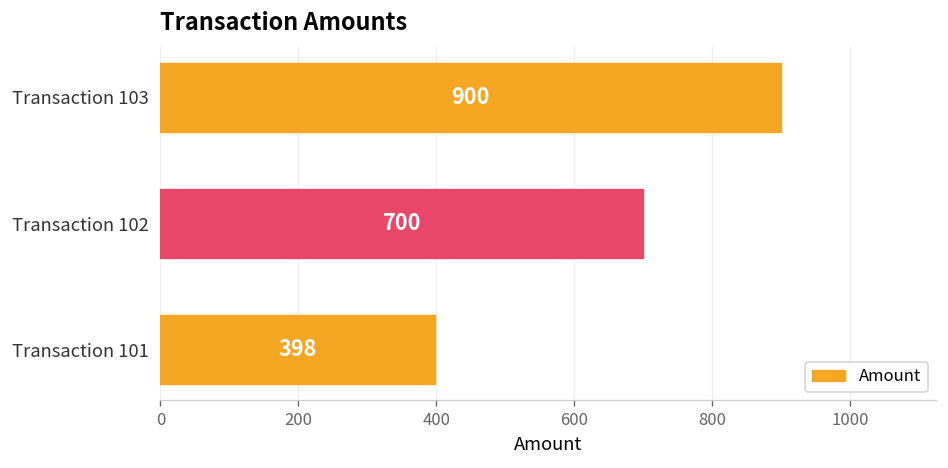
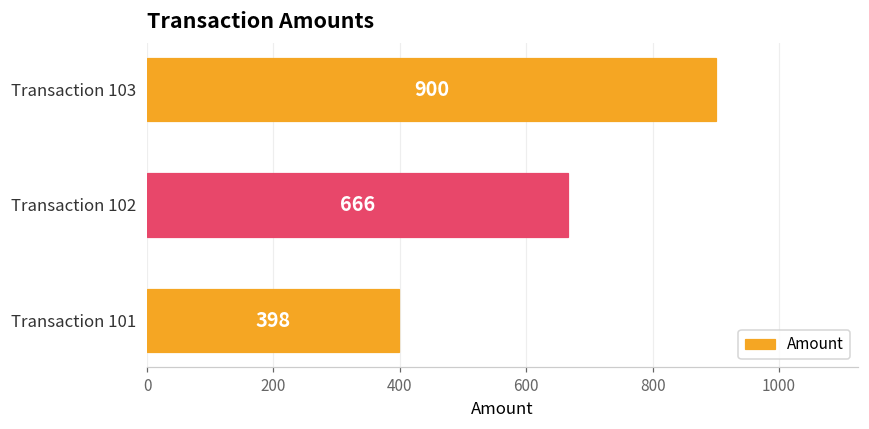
Transaction 102: 700 -> 666
